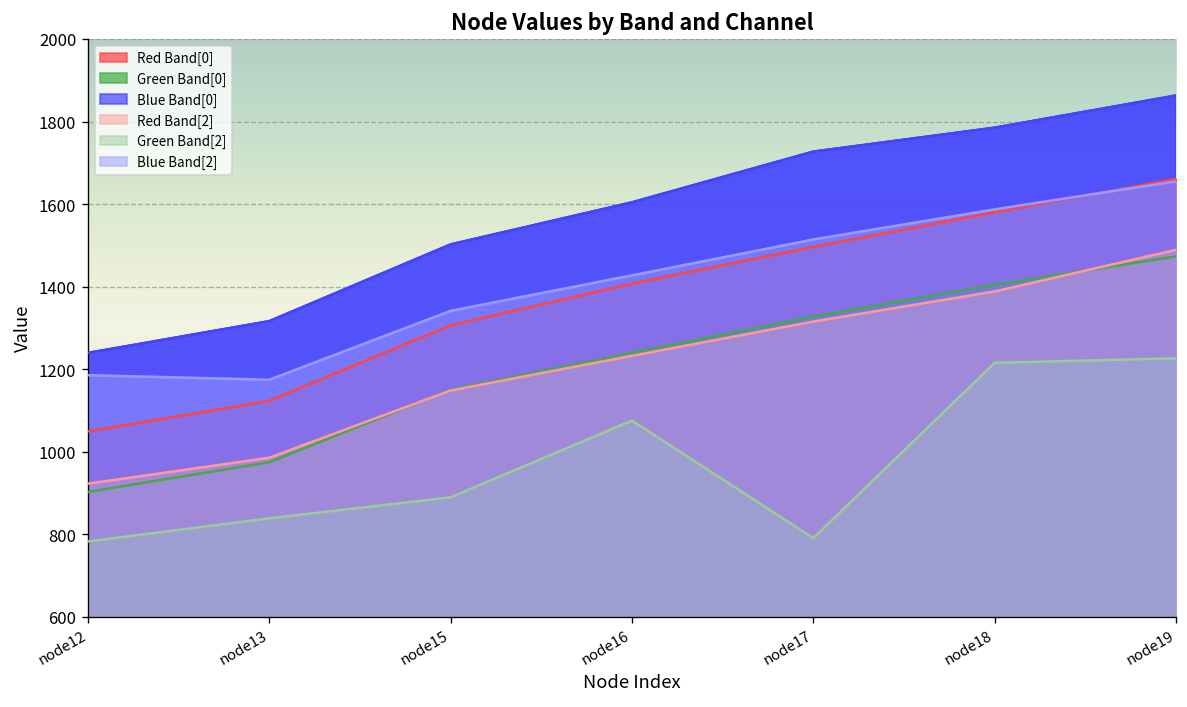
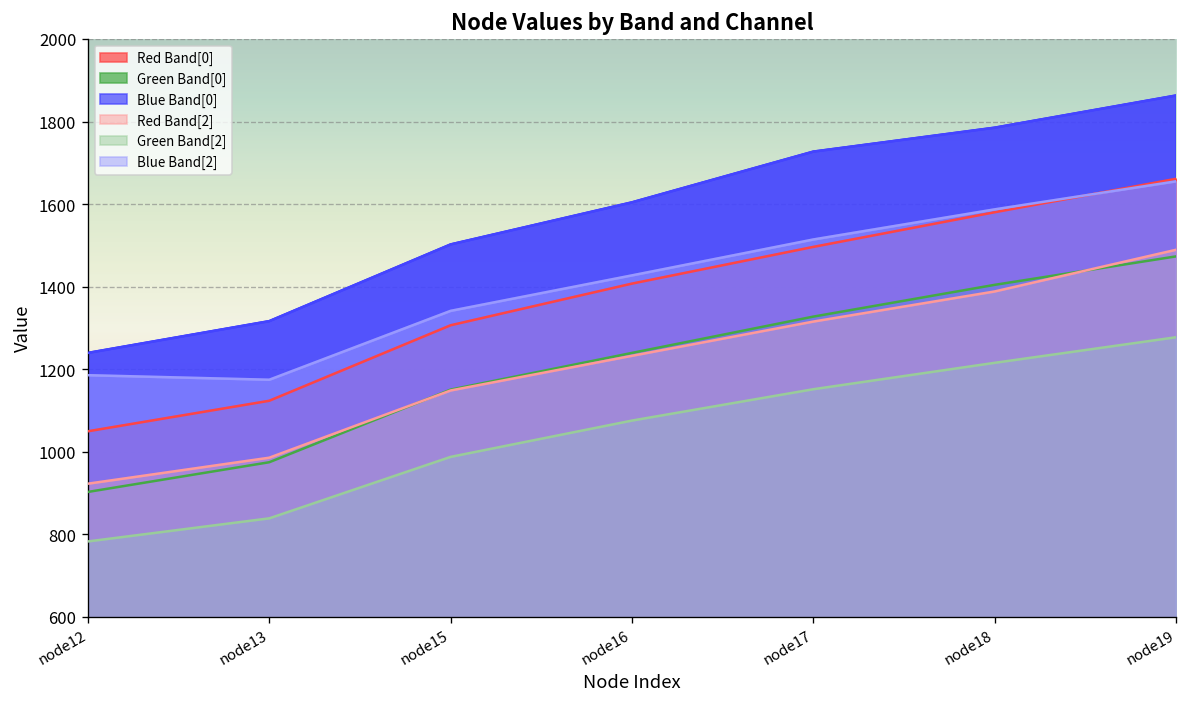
Green Band[2], node15: 890 -> 990
Green Band[2], node17: 790 -> 1150
Green Band[2], node19: 1230 -> 1280
